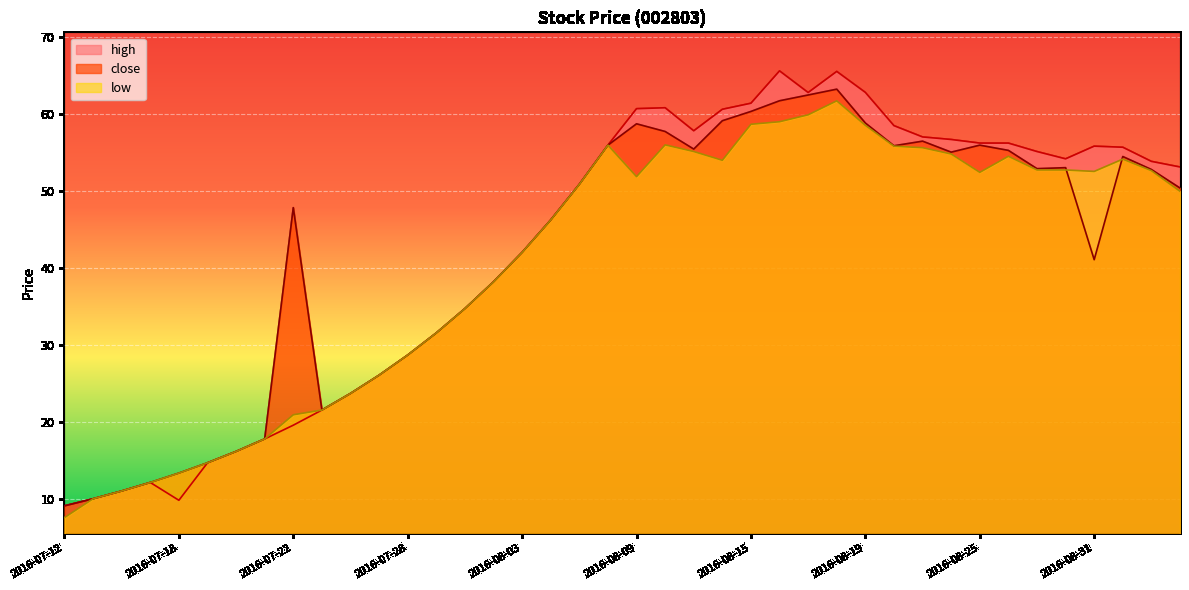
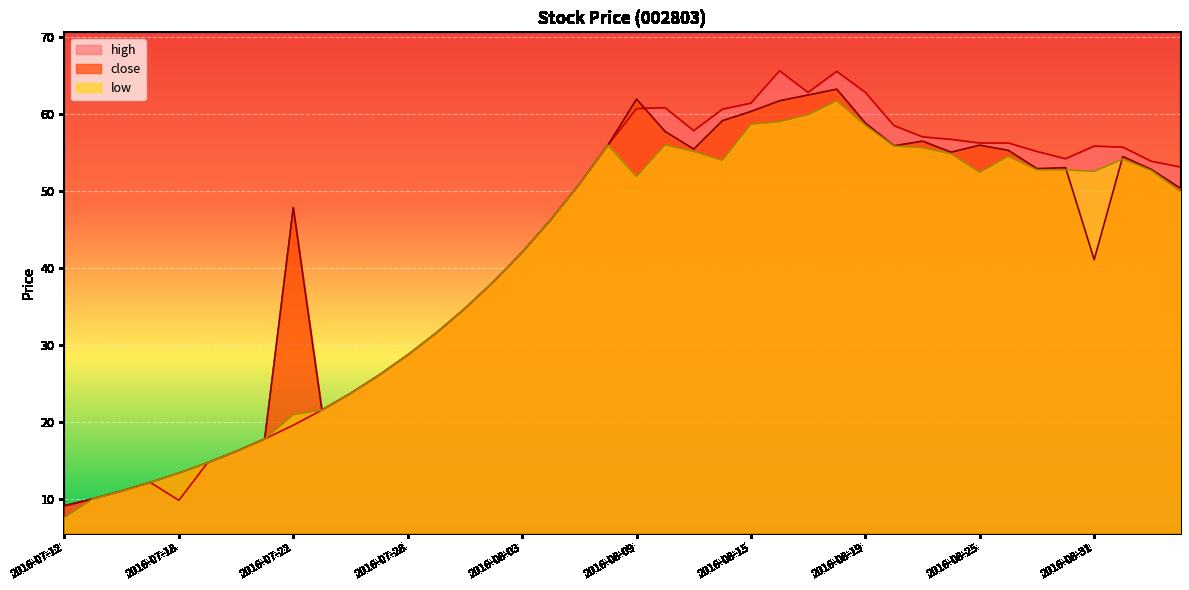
close, 2016-08-09: 59 -> 62
